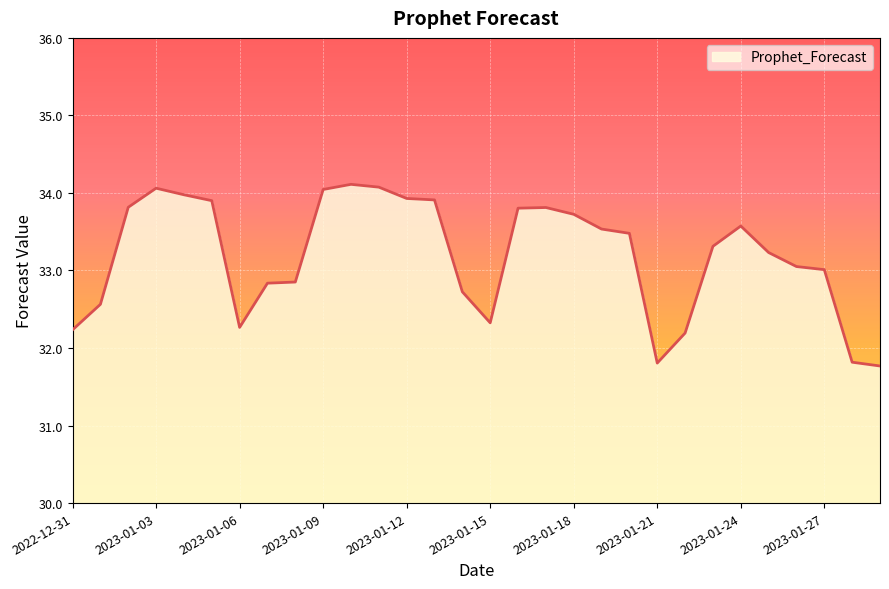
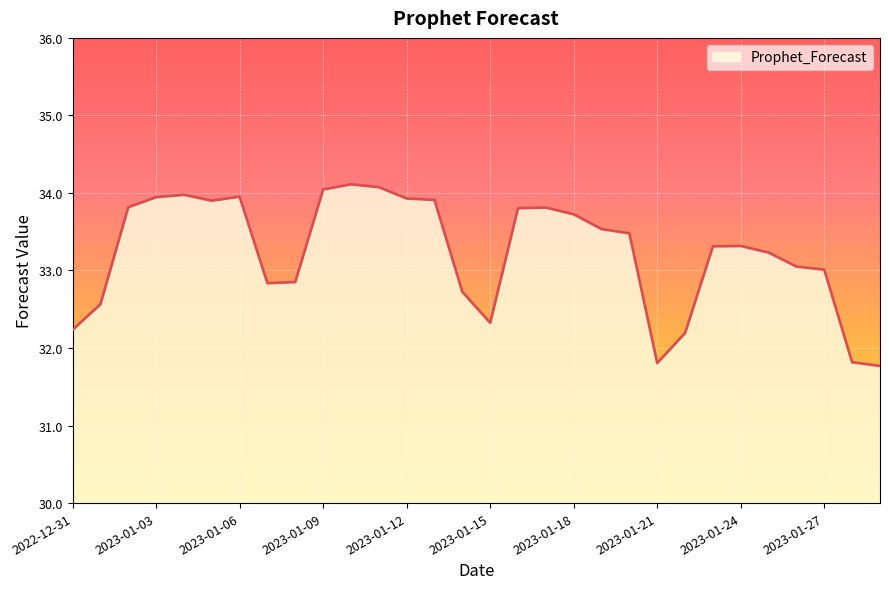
2023-01-03: 34.1 -> 33.9
2023-01-06: 32.3 -> 34.0
2023-01-24: 33.6 -> 33.3
